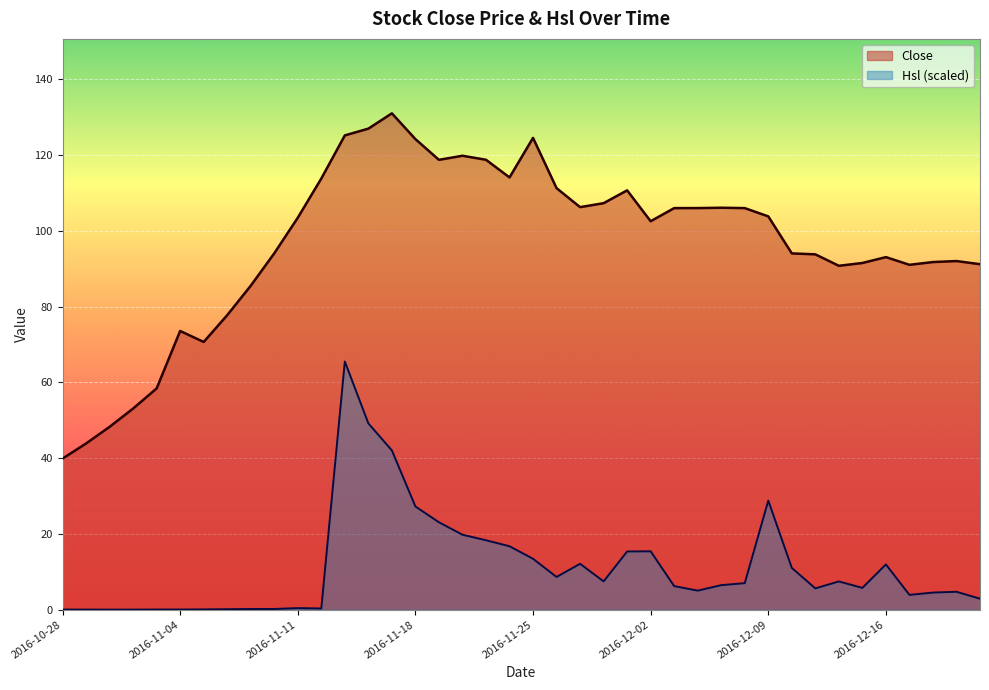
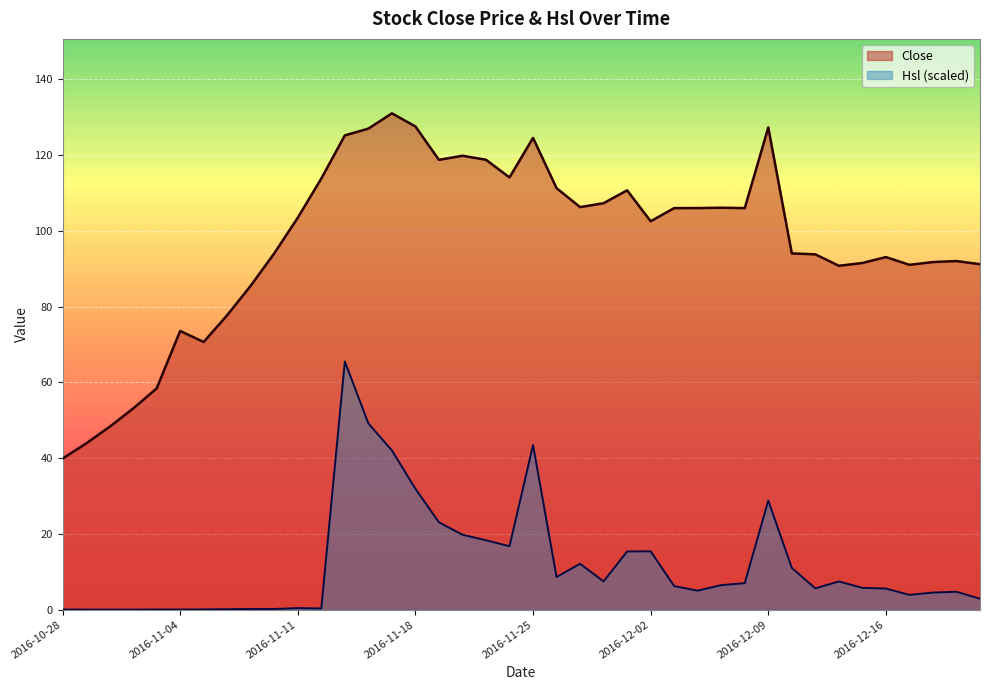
Close, 2016-11-18: 124 -> 128
Hsl (scaled), 2016-11-18: 27 -> 32
Hsl (scaled), 2016-11-25: 13 -> 43
Close, 2016-12-09: 104 -> 127
Hsl (scaled), 2016-12-16: 12 -> 6
